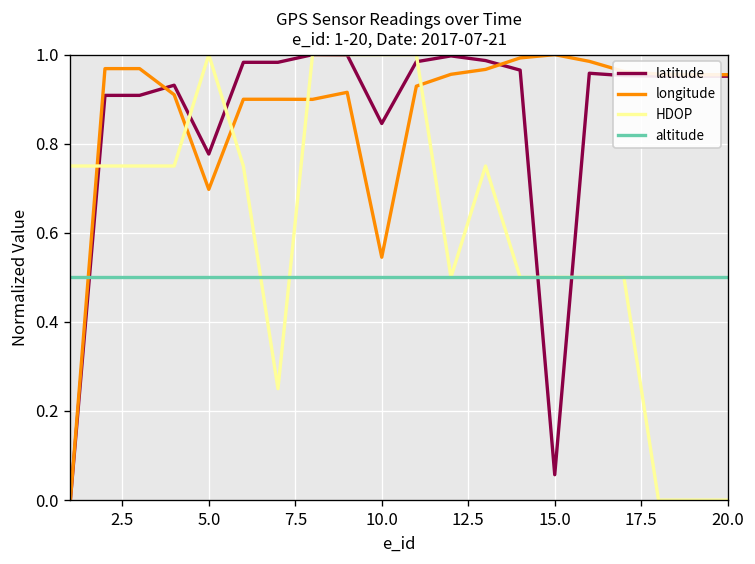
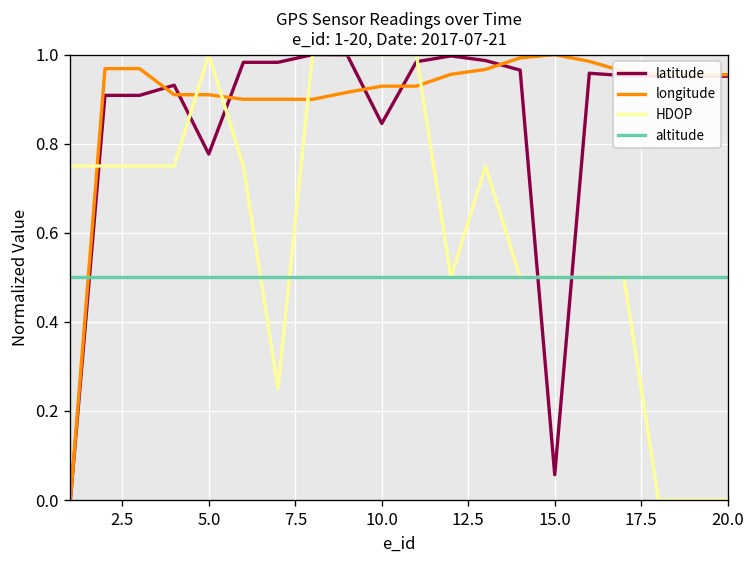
longitude, 5.0: 0.70 -> 0.91
longitude, 10.0: 0.55 -> 0.93
